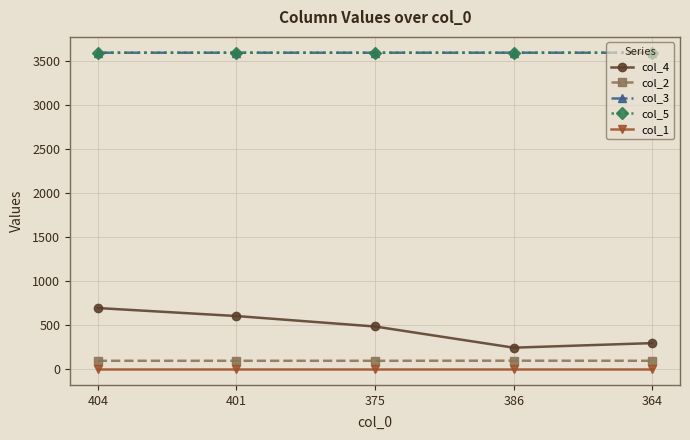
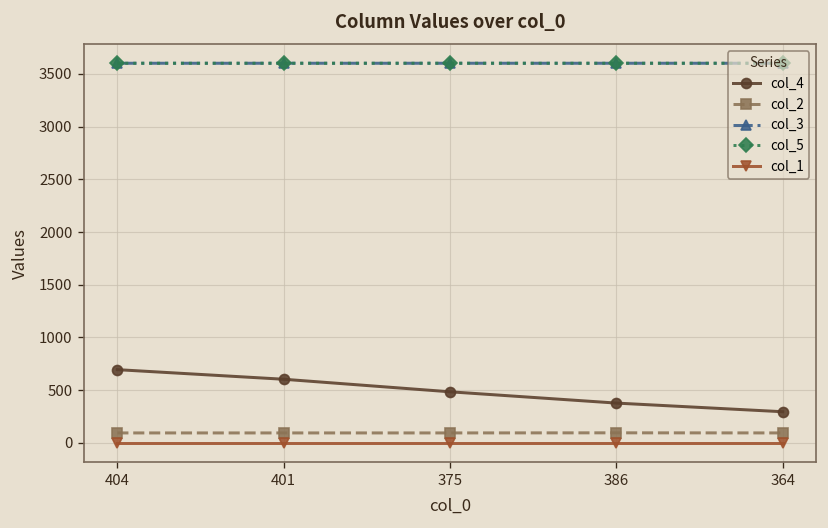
col_4, 386: 200 -> 400
